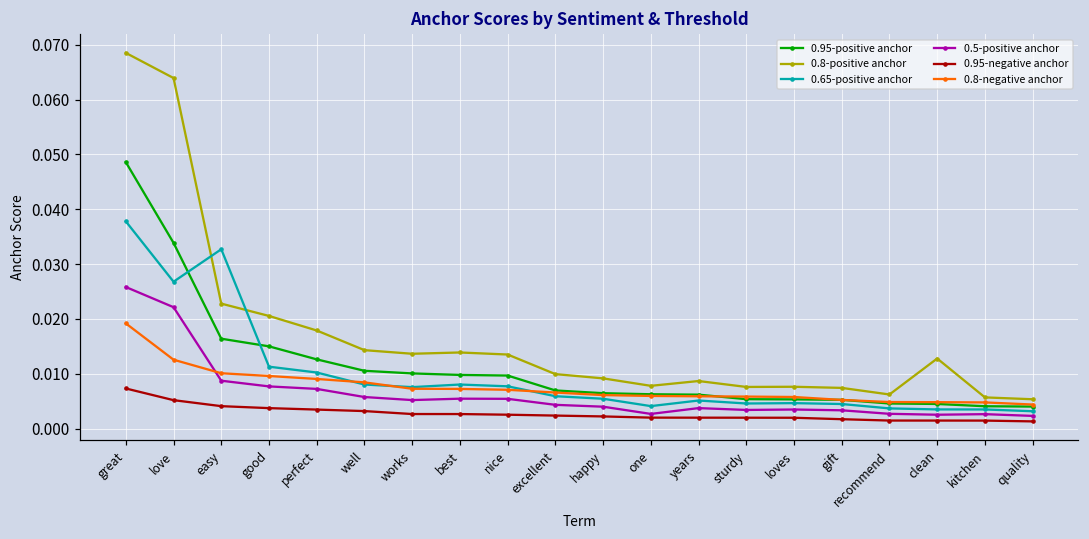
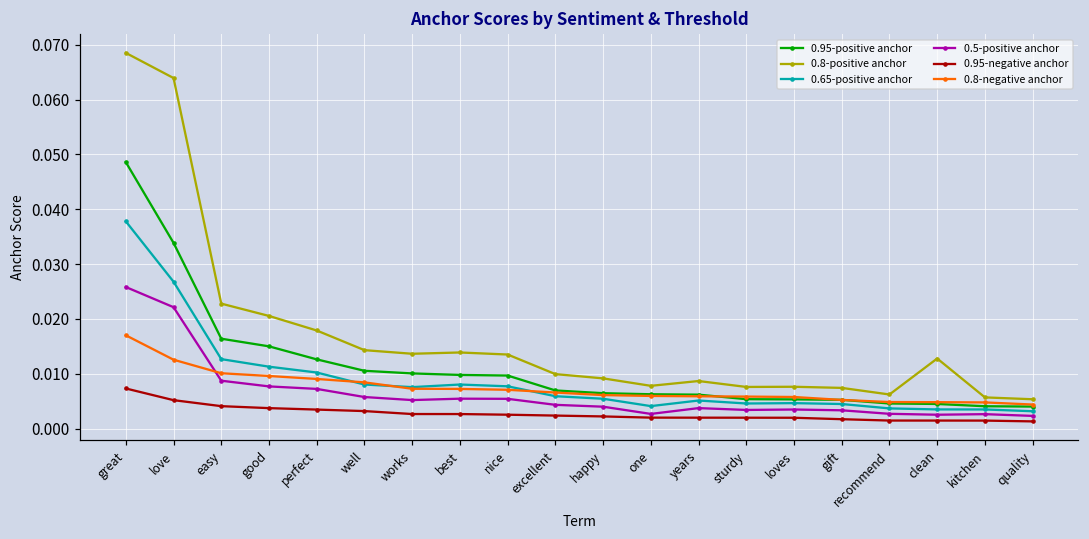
0.8-negative anchor, great: 0.019 -> 0.017
0.65-positive anchor, easy: 0.033 -> 0.013
